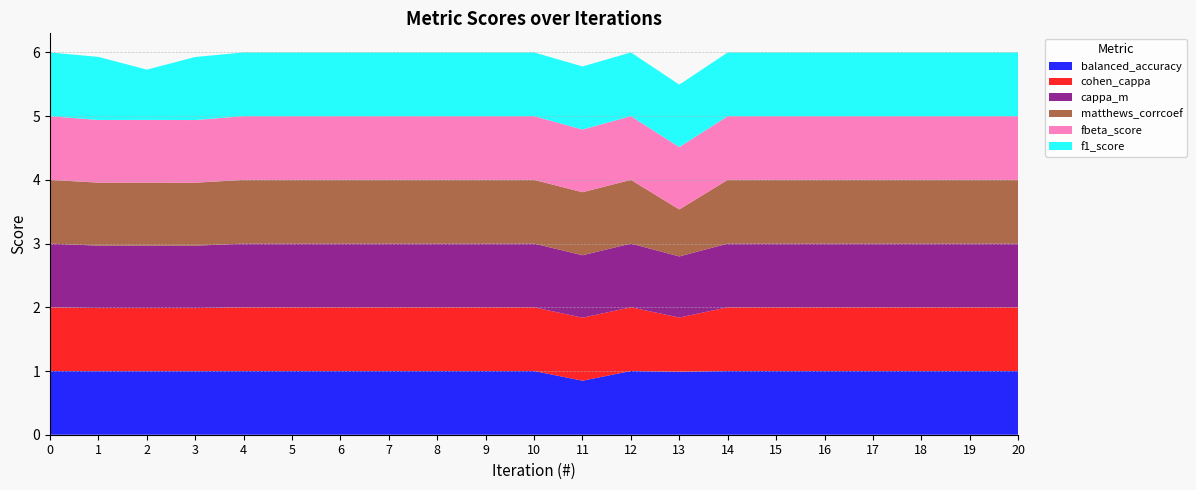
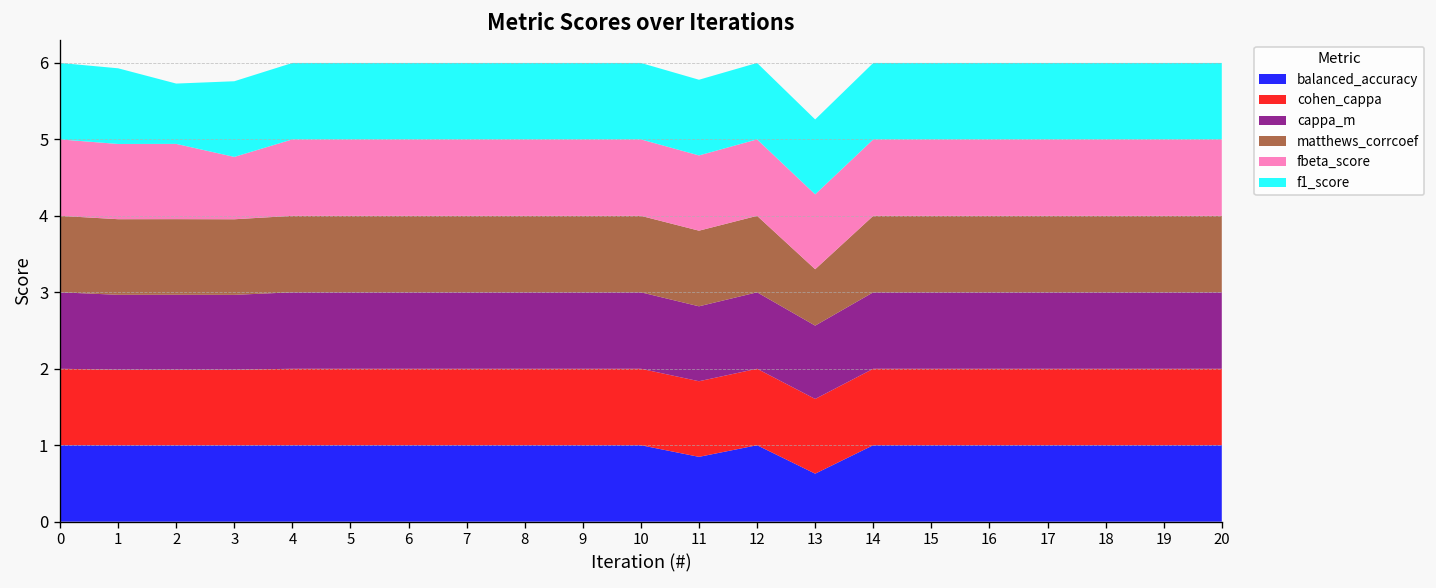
fbeta_score, 3: 1.0 -> 0.8
balanced_accuracy, 13: 1.0 -> 0.6
cohen_cappa, 13: 0.9 -> 1.0
